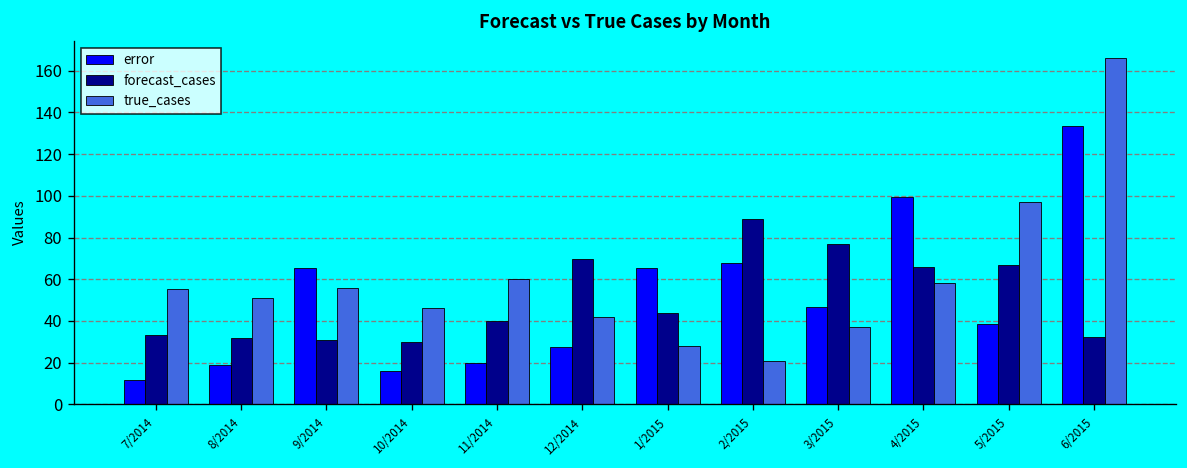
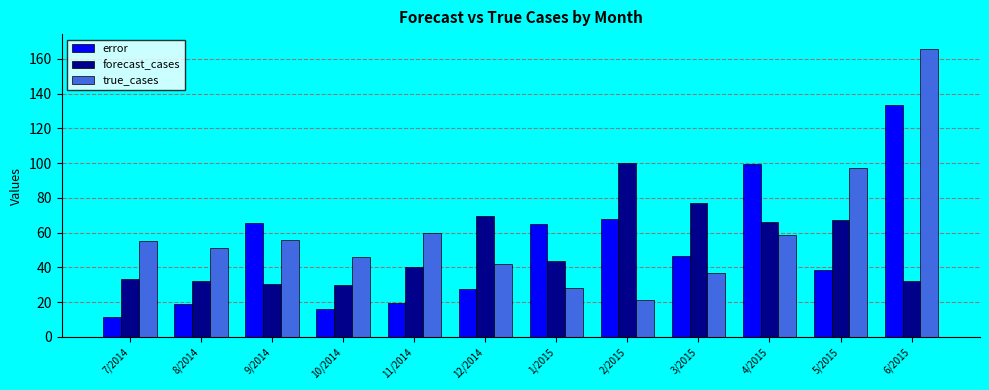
forecast_cases, 2/2015: 89 -> 100
